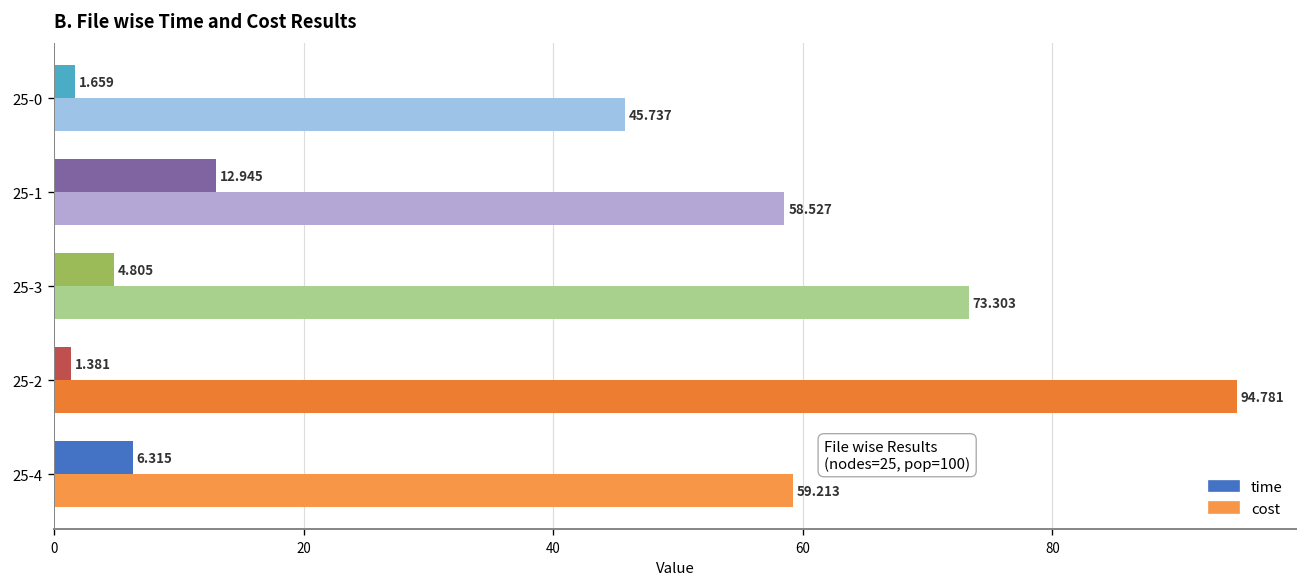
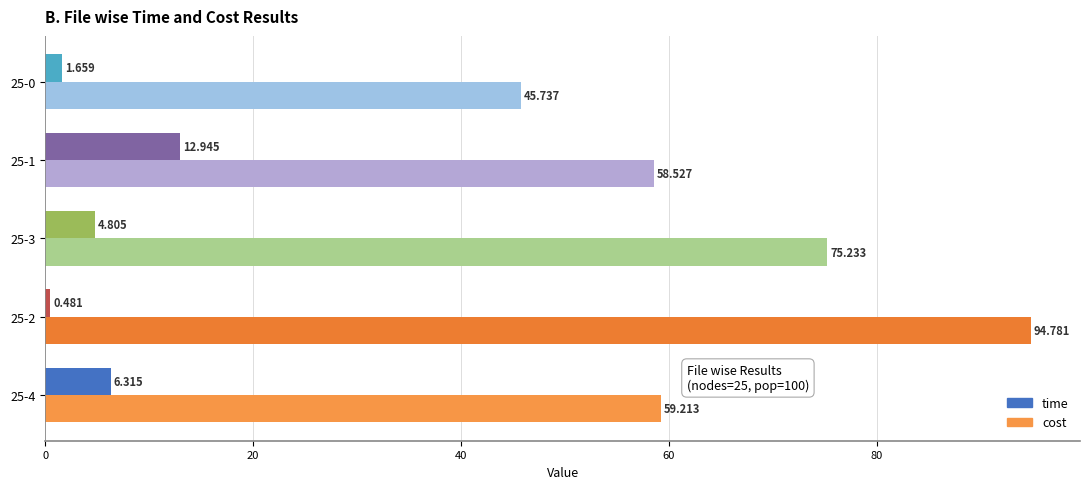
cost, 25-3: 73.303 -> 75.233
time, 25-2: 1.381 -> 0.481
